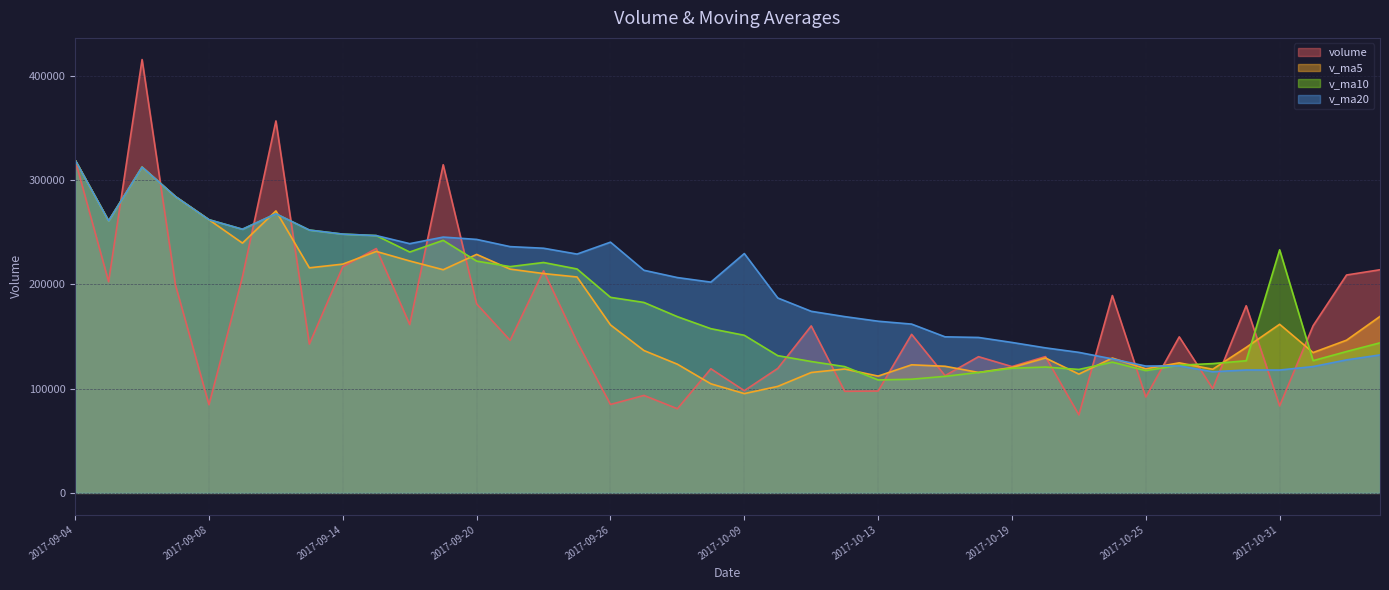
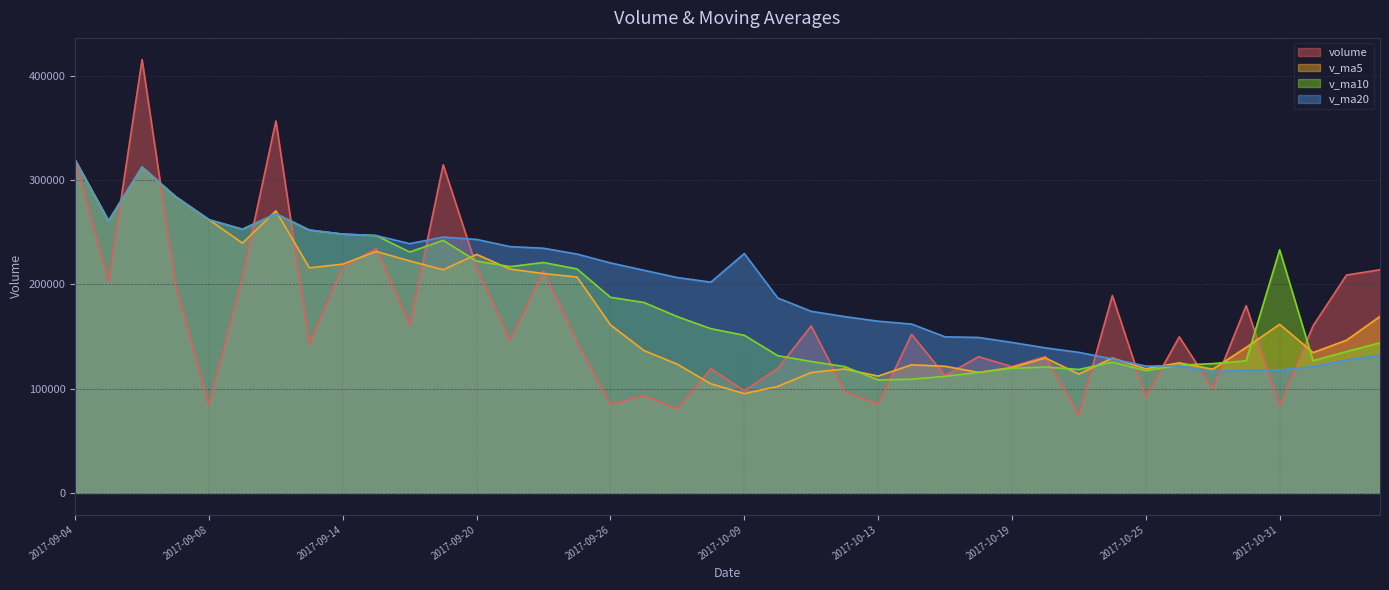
volume, 2017-09-20: 181000 -> 216000
v_ma20, 2017-09-26: 240000 -> 220000
volume, 2017-10-13: 98000 -> 85000
